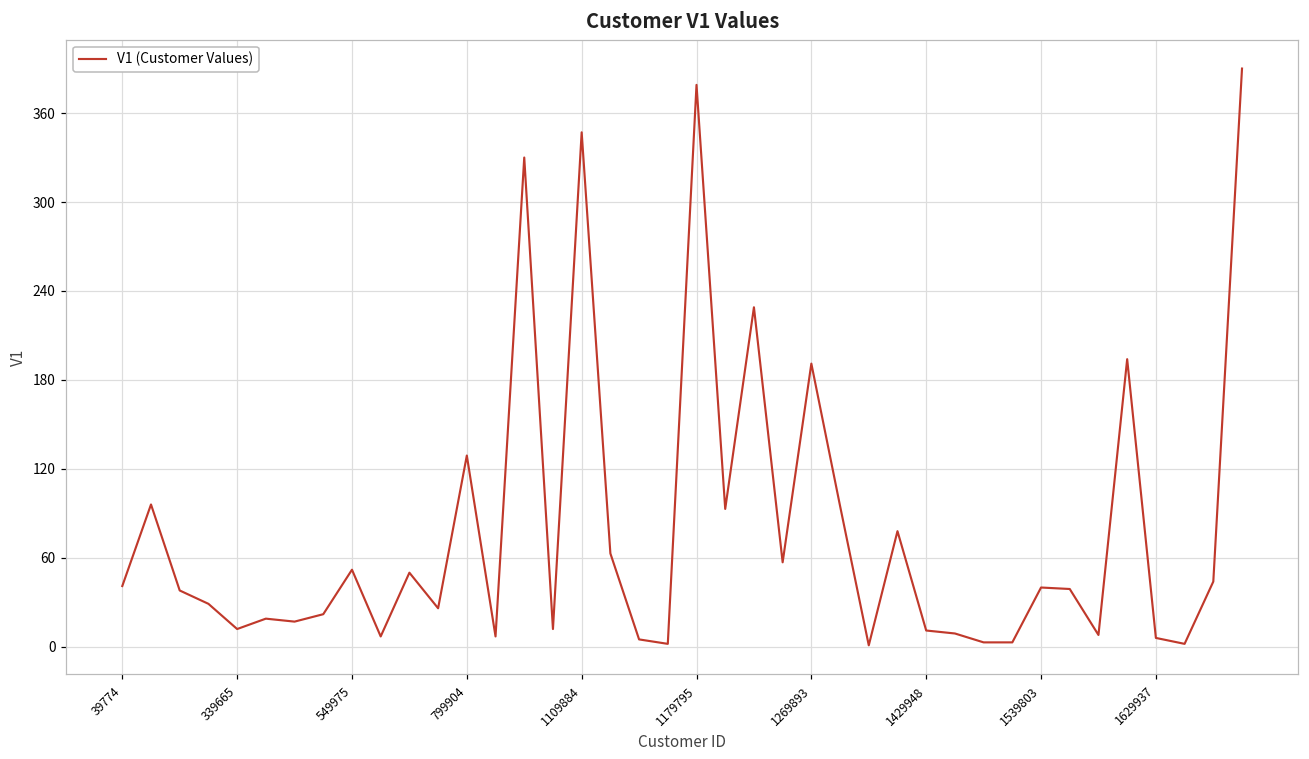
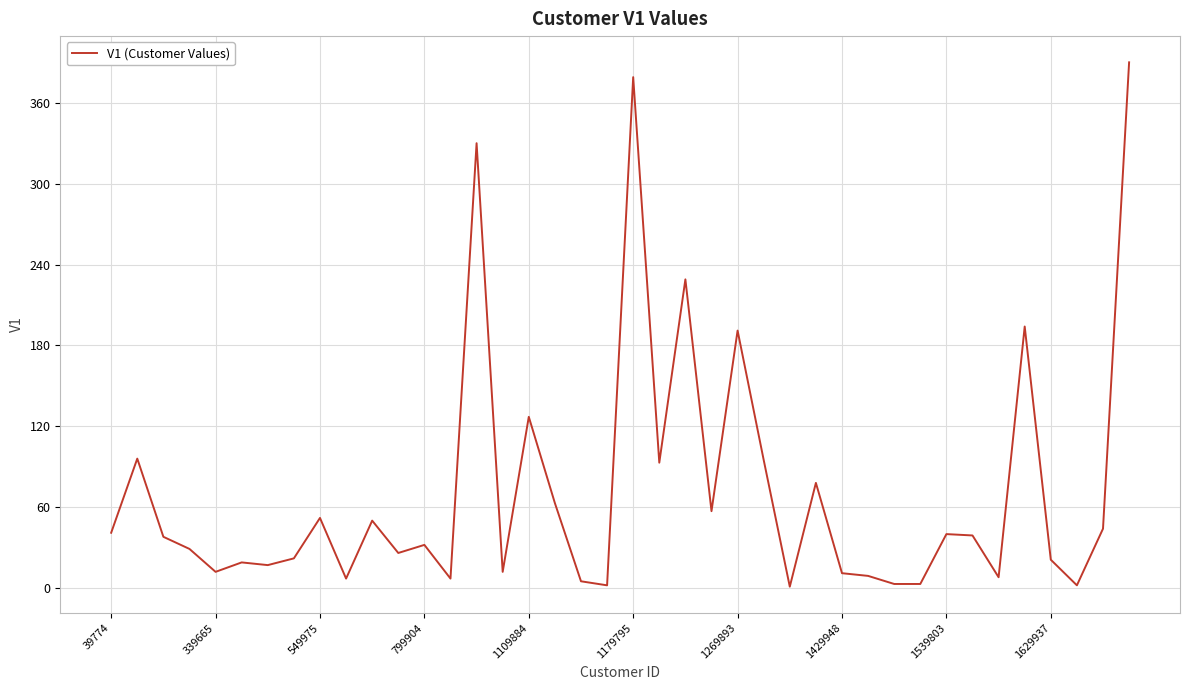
799904: 129 -> 32
1109884: 347 -> 127
1629937: 6 -> 21
